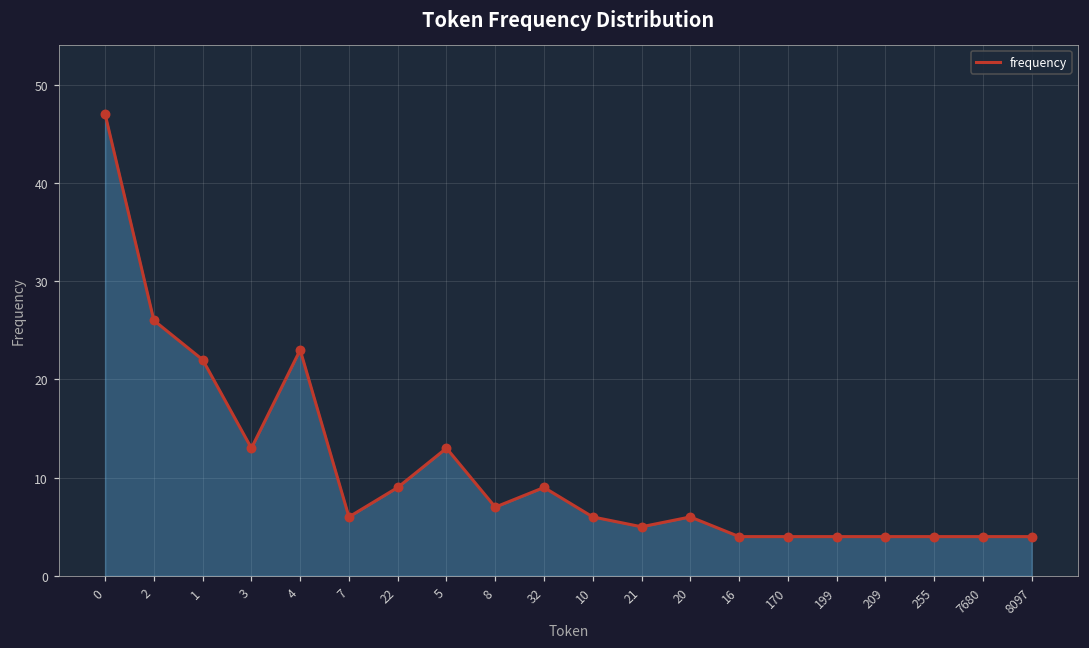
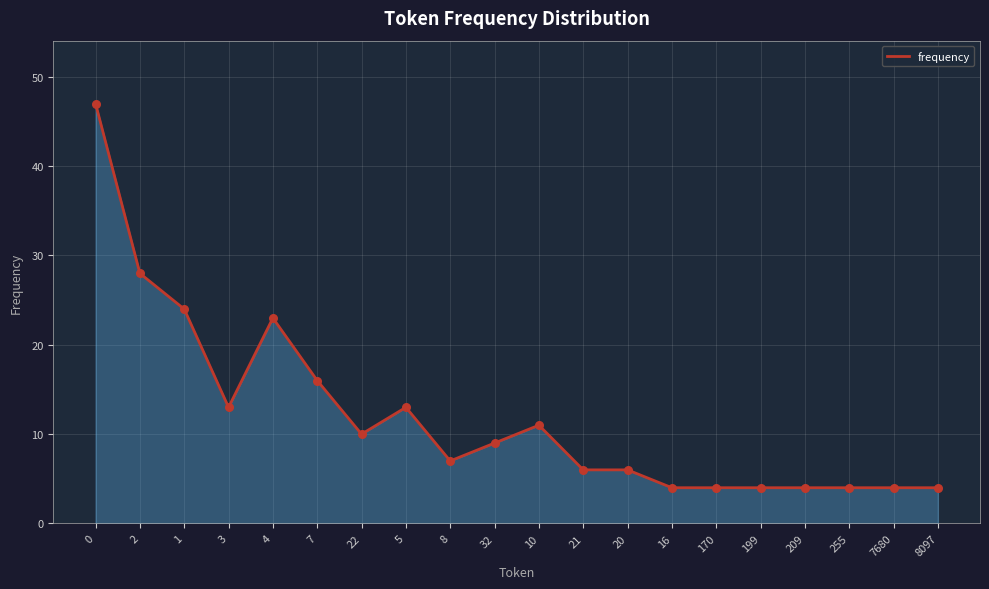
2: 26 -> 28
1: 22 -> 24
7: 6 -> 16
22: 9 -> 10
10: 6 -> 11
21: 5 -> 6
